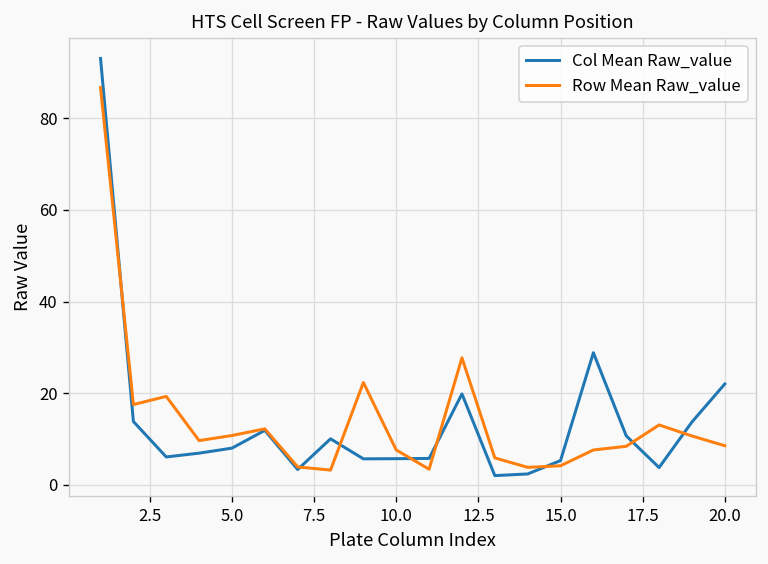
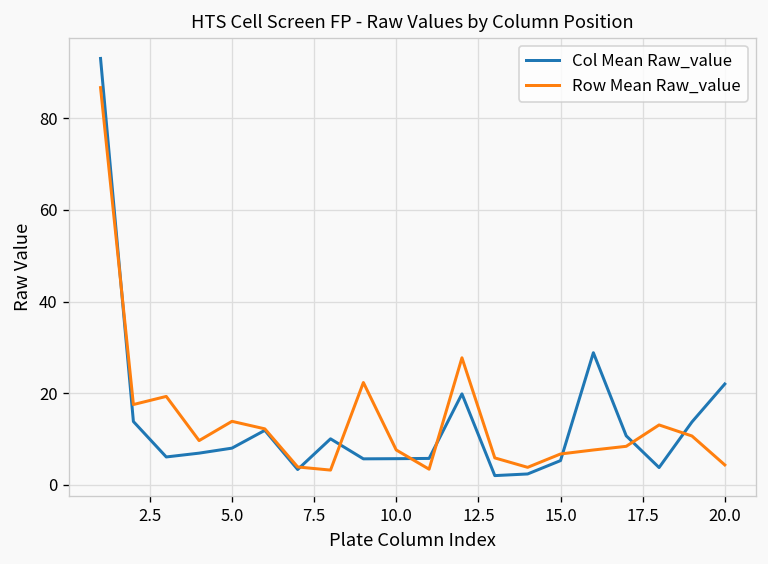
Row Mean Raw_value, 5.0: 11 -> 14
Row Mean Raw_value, 15.0: 4 -> 7
Row Mean Raw_value, 20.0: 9 -> 4
